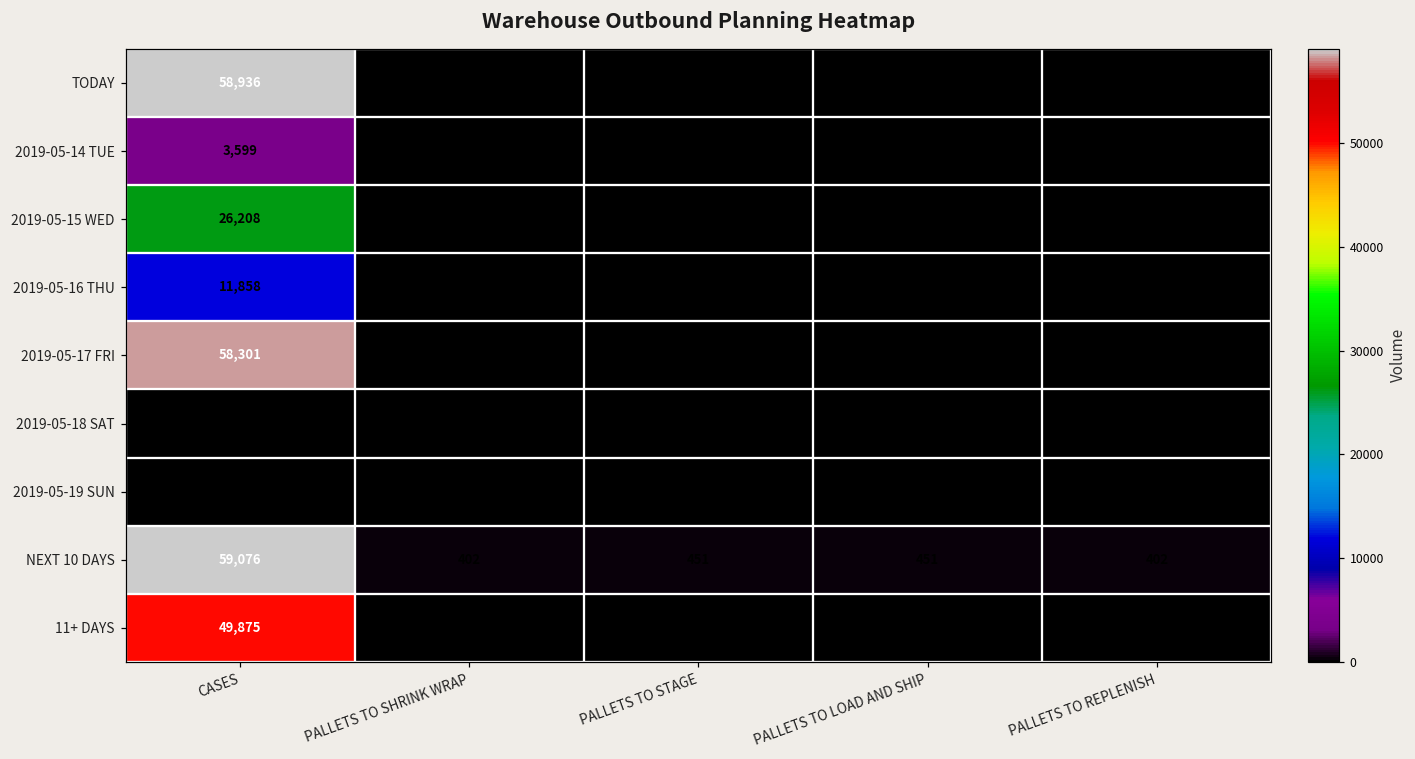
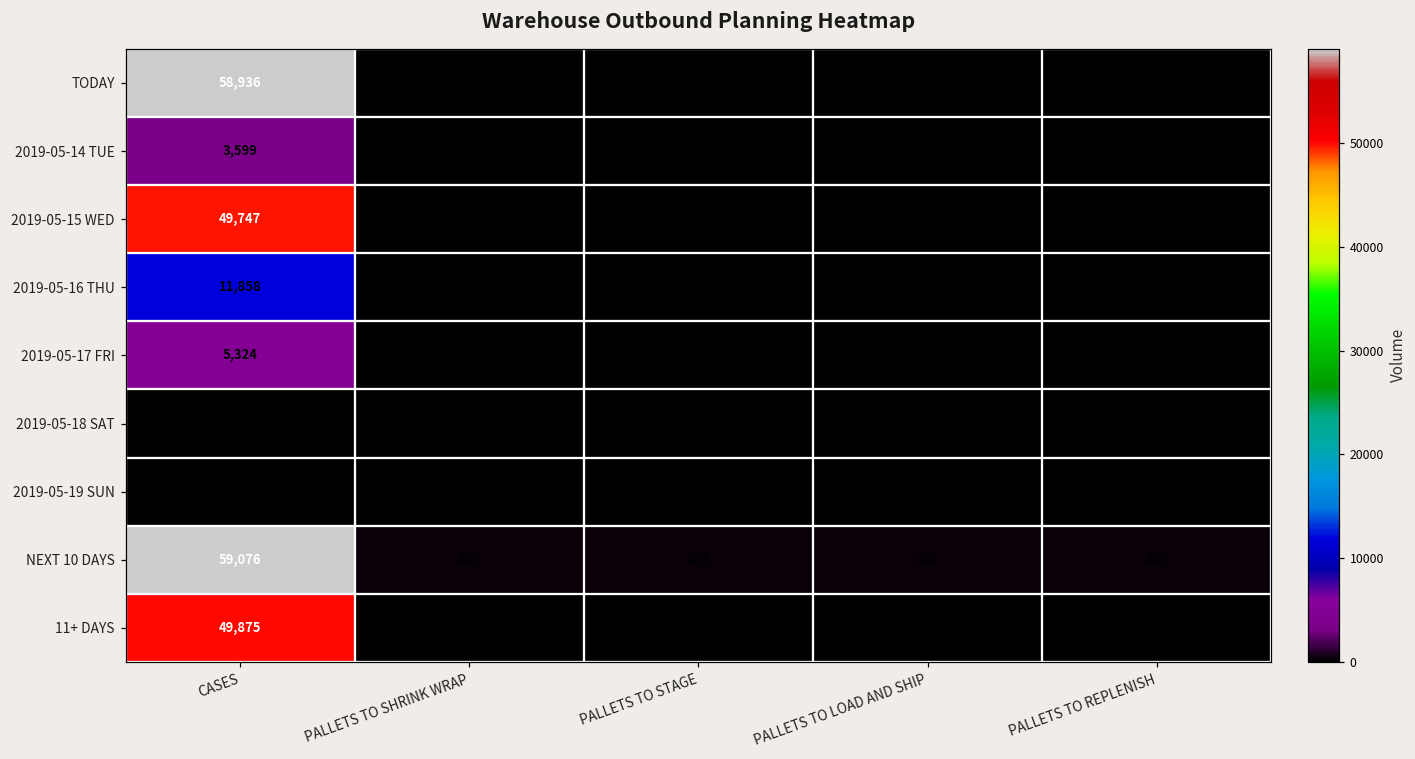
2019-05-15 WED, CASES: 26,208 -> 49,747
2019-05-17 FRI, CASES: 58,301 -> 5,324
